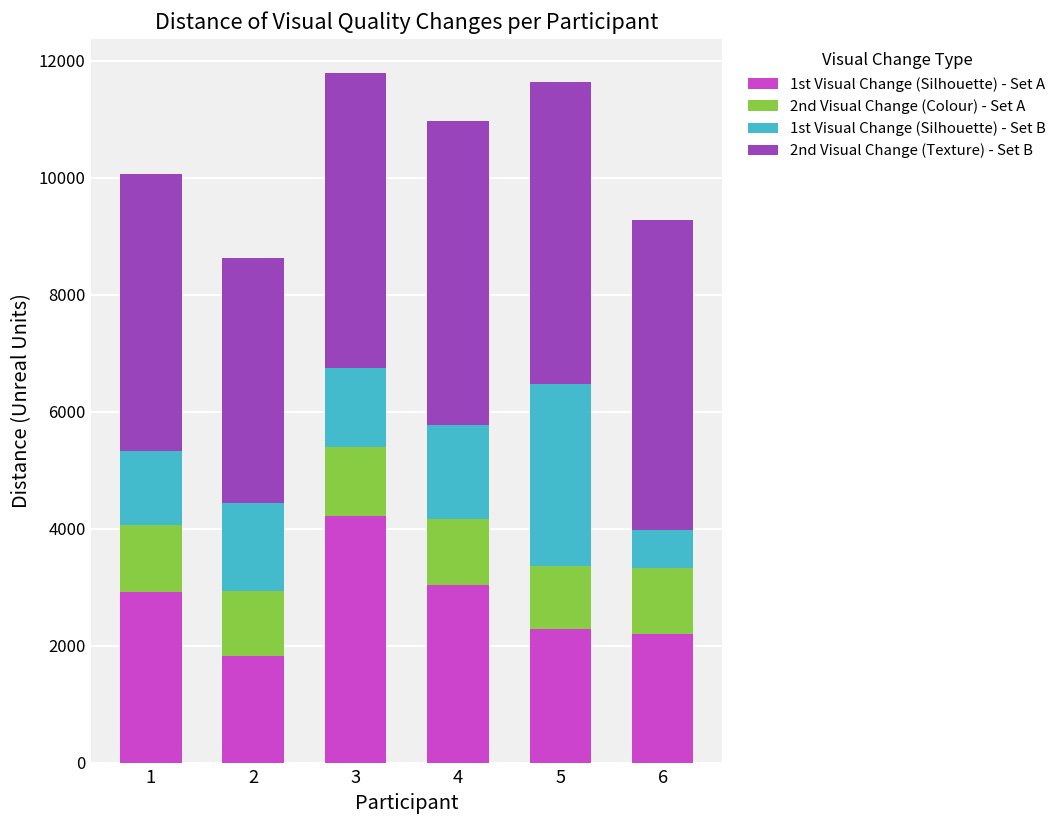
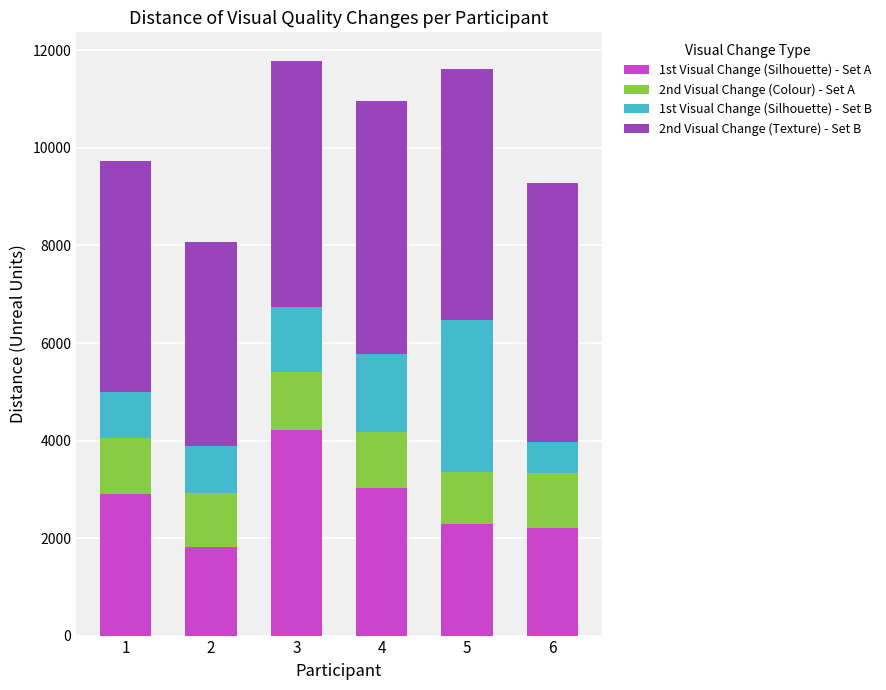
1st Visual Change (Silhouette) - Set B, 1: 1300 -> 900
1st Visual Change (Silhouette) - Set B, 2: 1500 -> 1000
